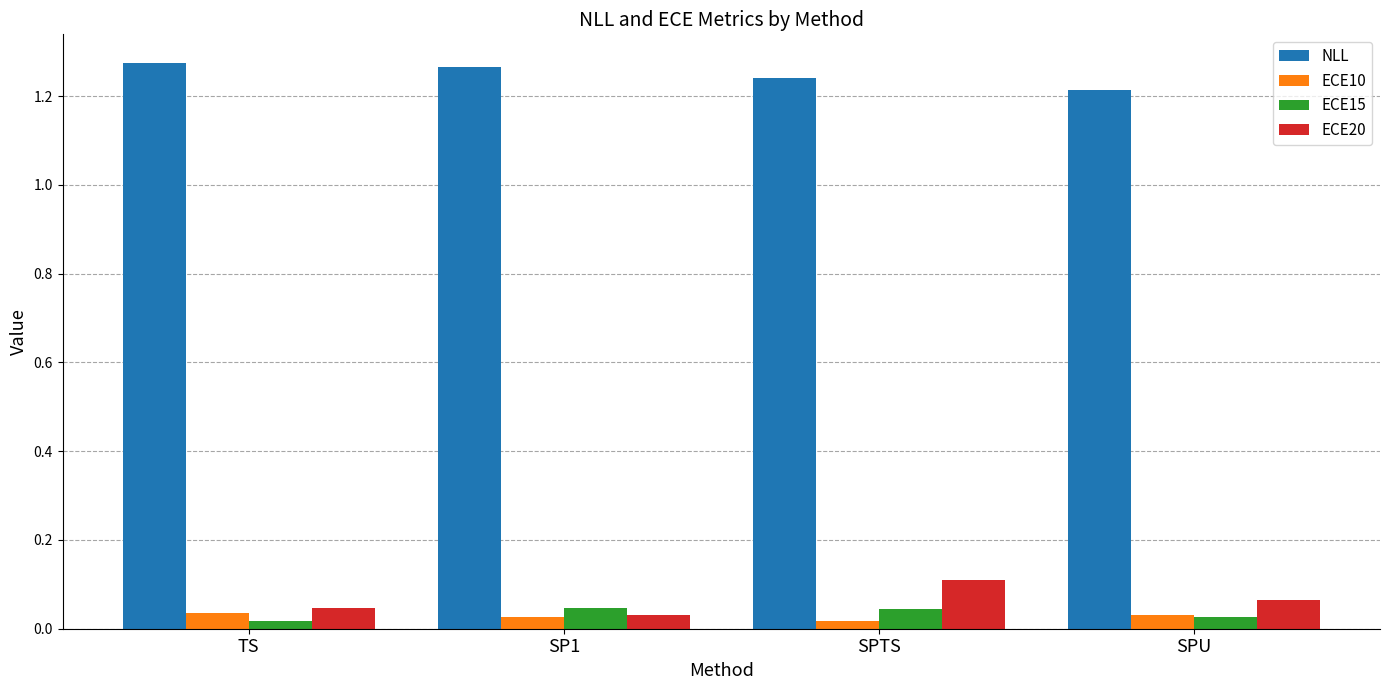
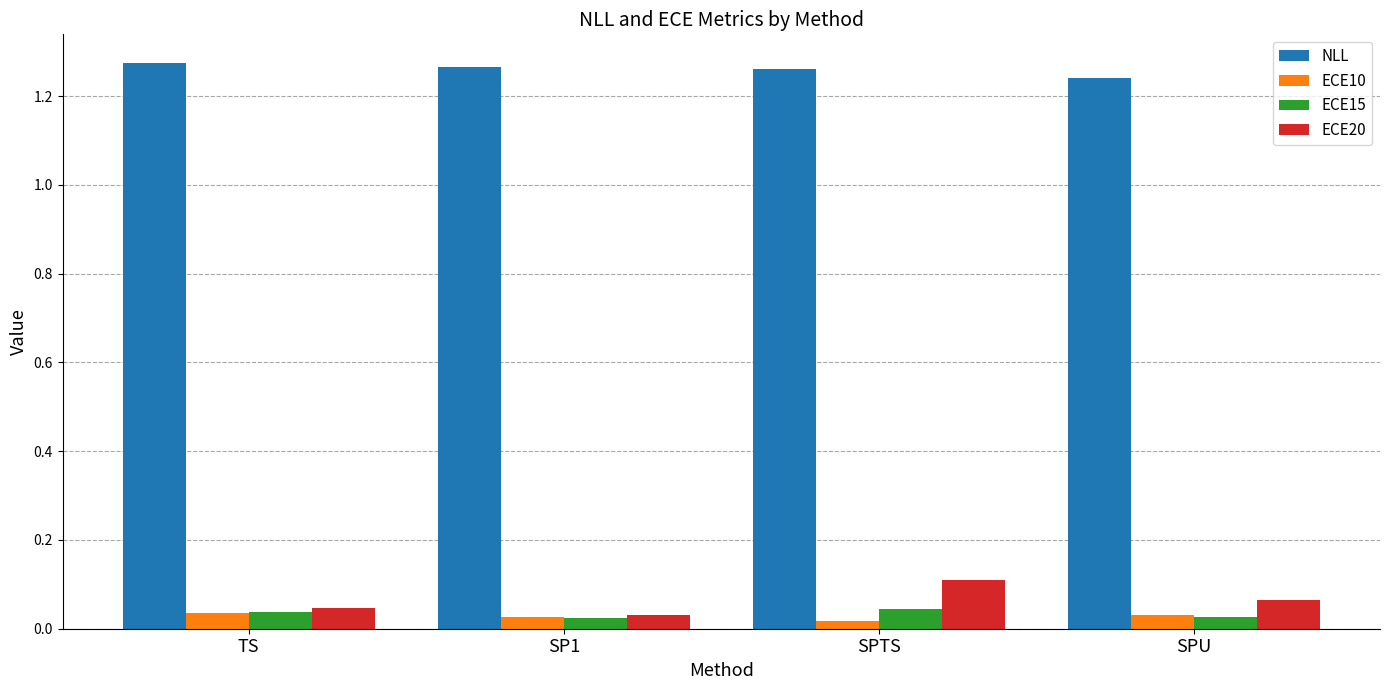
ECE15, TS: 0.02 -> 0.04
ECE15, SP1: 0.05 -> 0.02
NLL, SPTS: 1.24 -> 1.26
NLL, SPU: 1.21 -> 1.24
